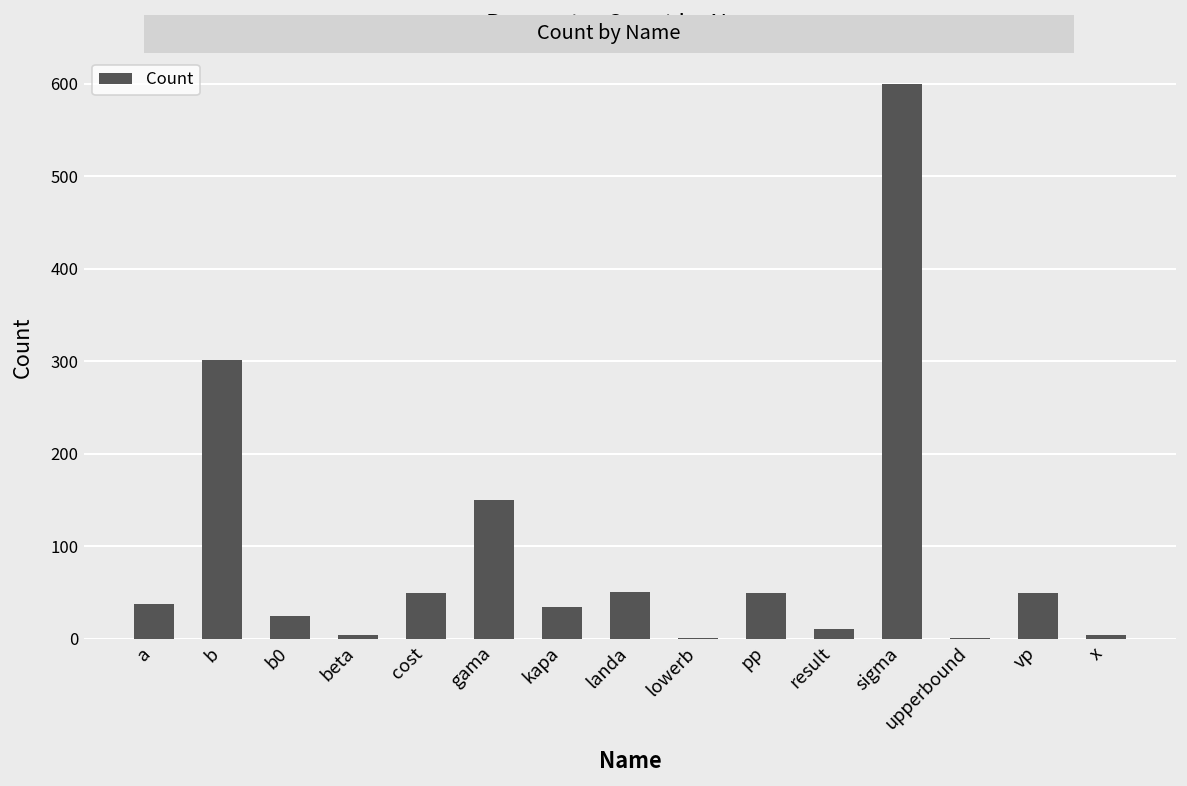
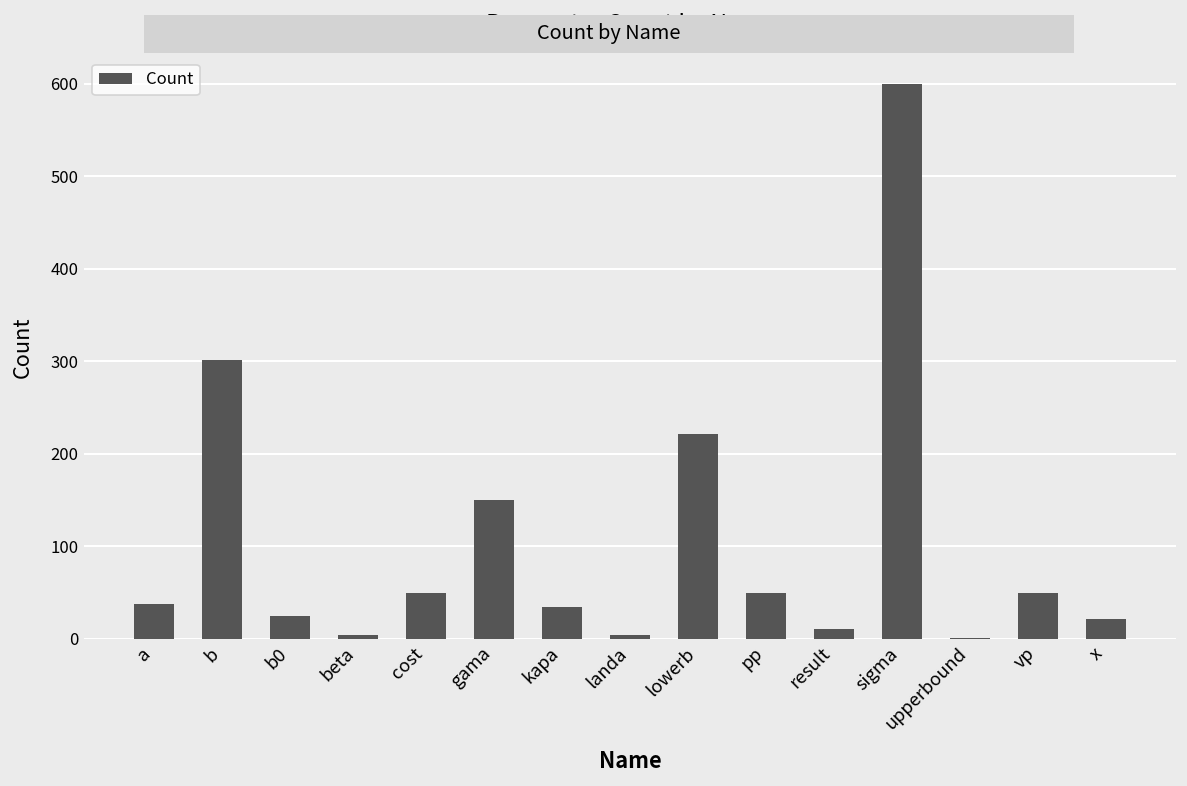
landa: 50 -> 0
lowerb: 0 -> 220
x: 0 -> 20
